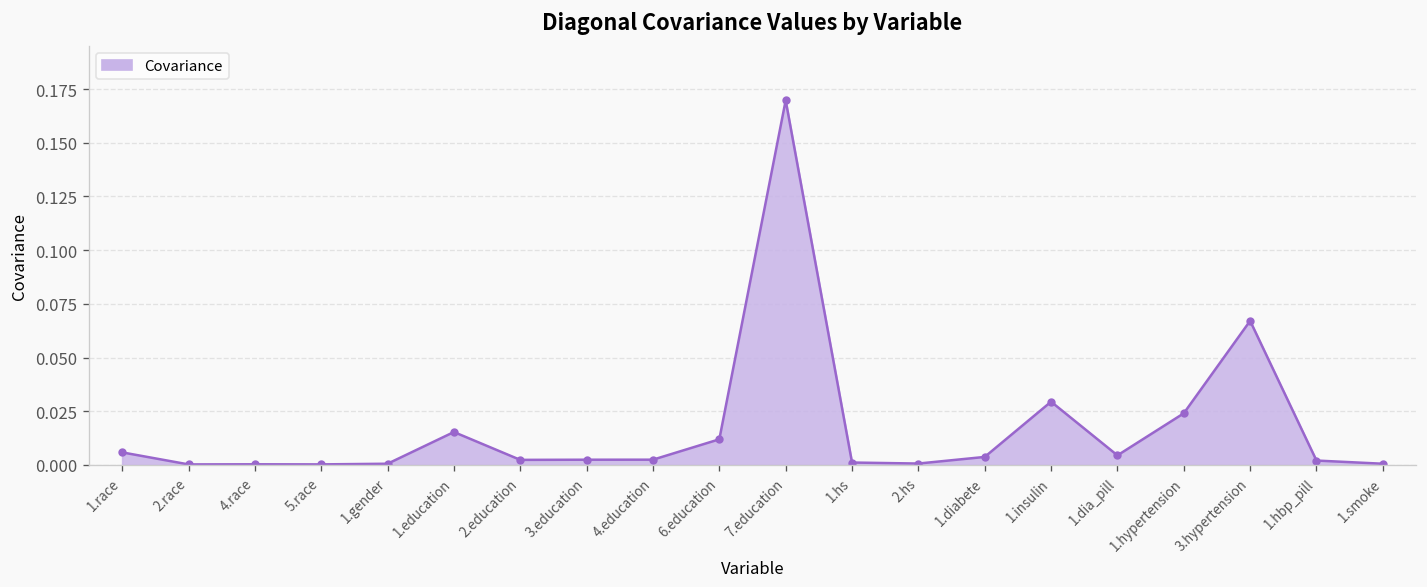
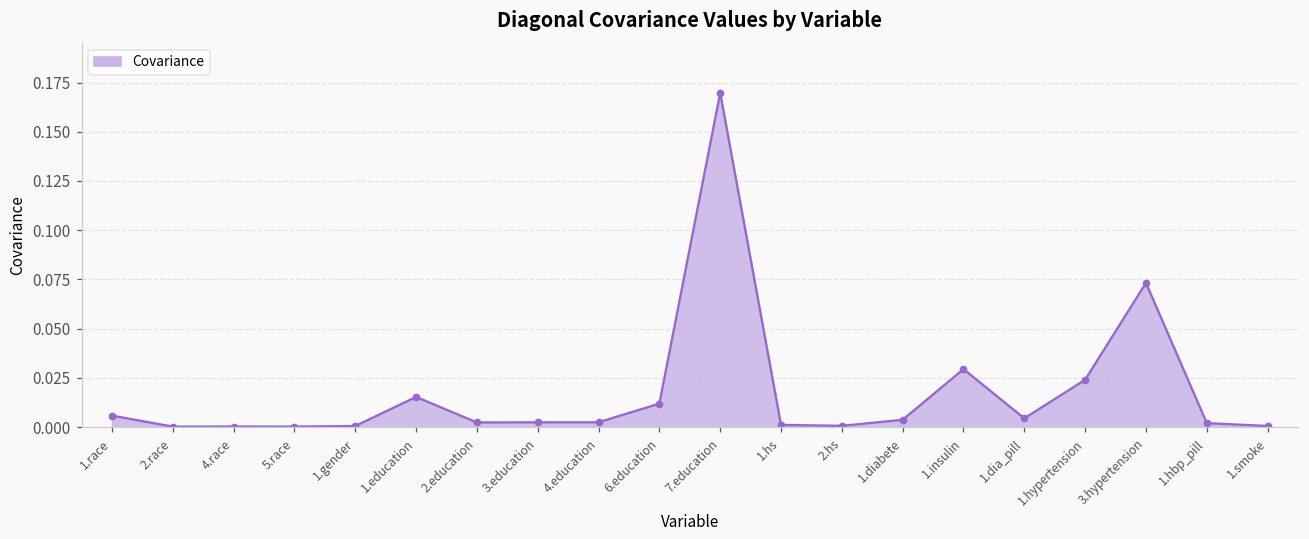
3.hypertension: 0.067 -> 0.073
